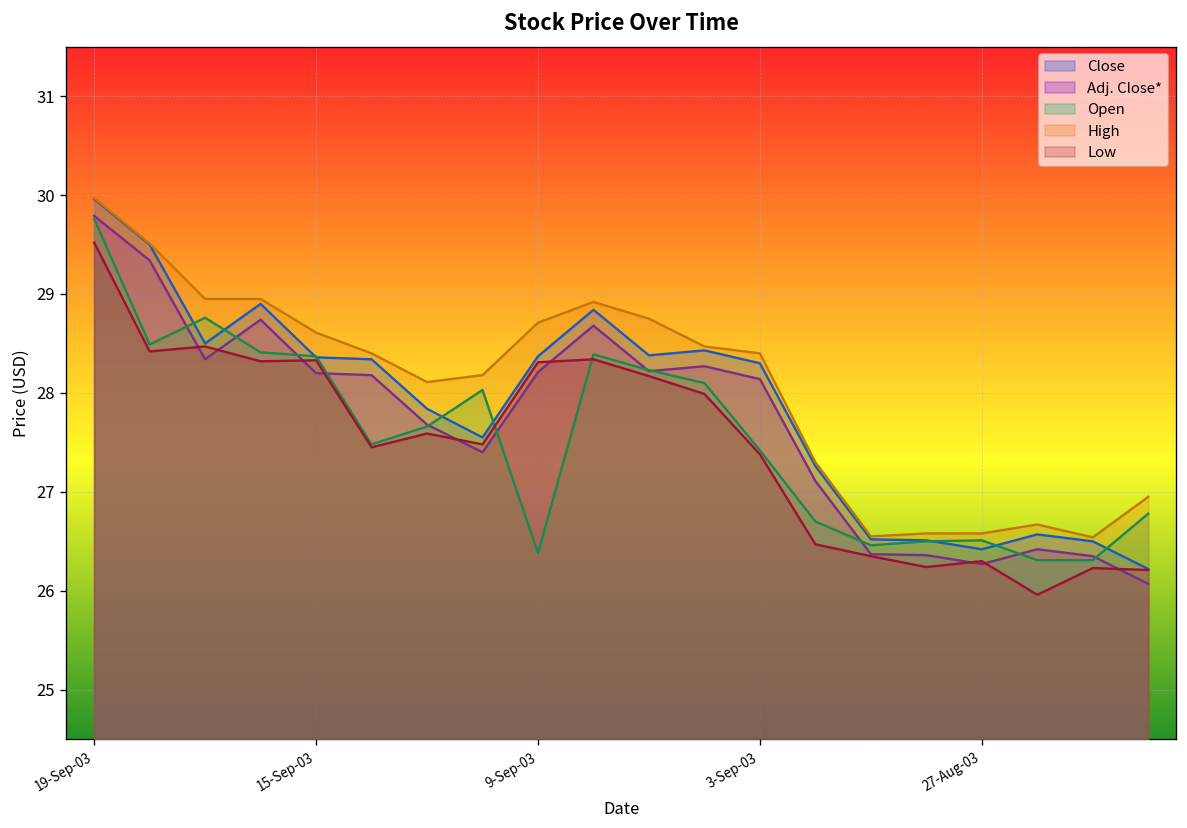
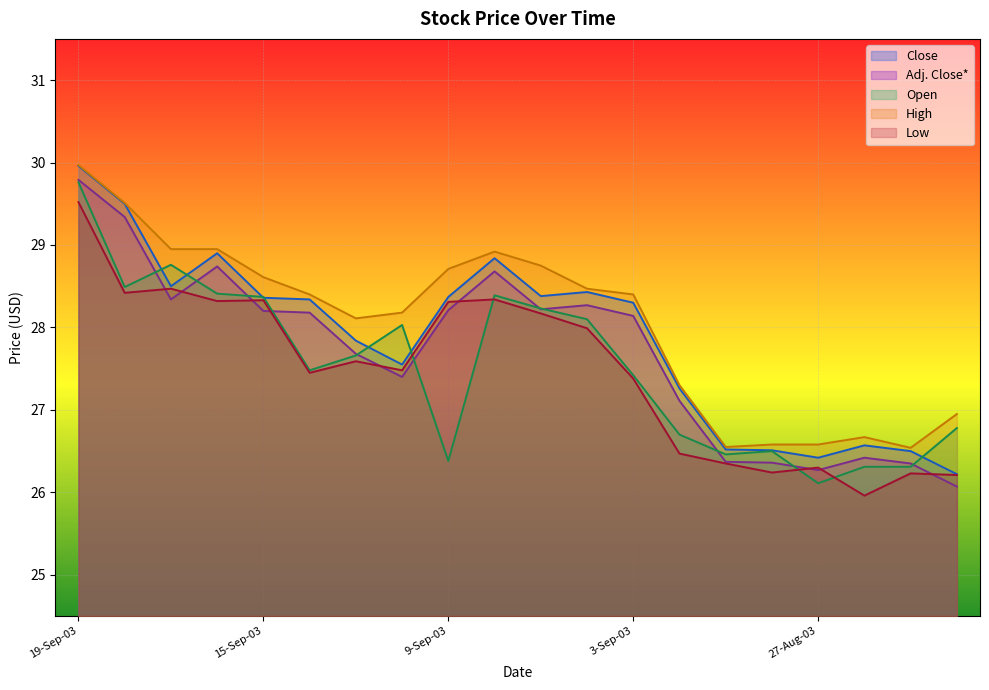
Open, 27-Aug-03: 26.5 -> 26.1
